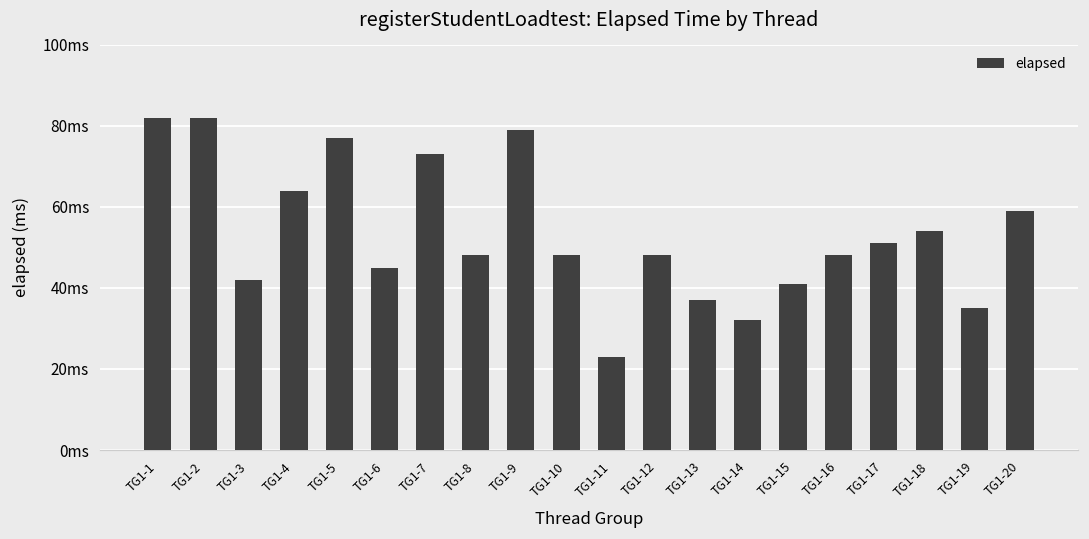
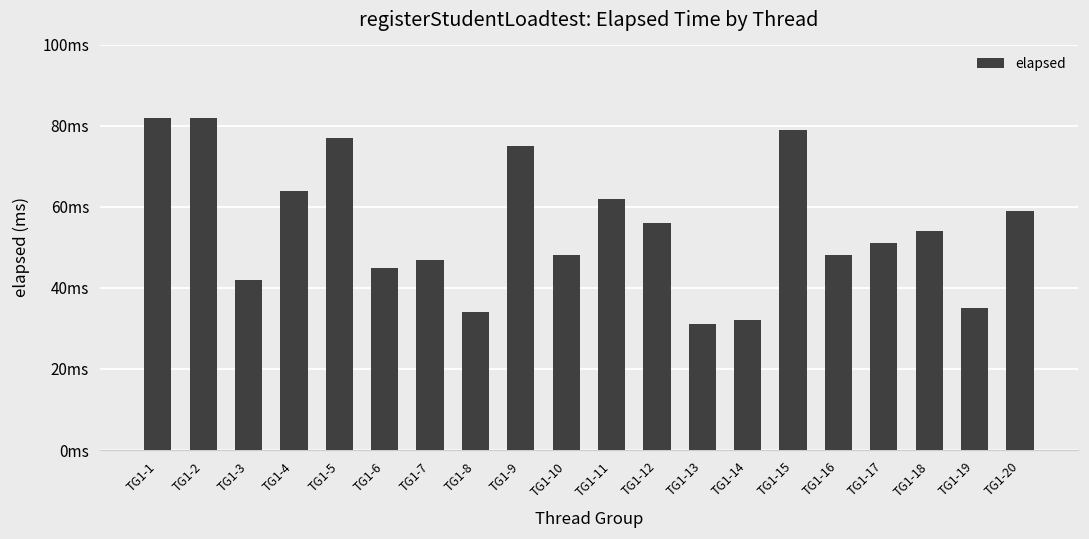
TG1-7: 73ms -> 47ms
TG1-8: 48ms -> 34ms
TG1-9: 79ms -> 75ms
TG1-11: 23ms -> 62ms
TG1-12: 48ms -> 56ms
TG1-13: 37ms -> 31ms
TG1-15: 41ms -> 79ms
